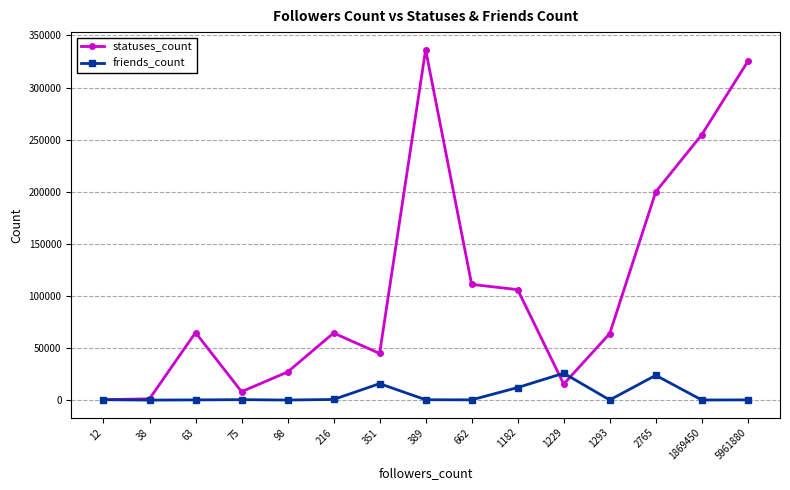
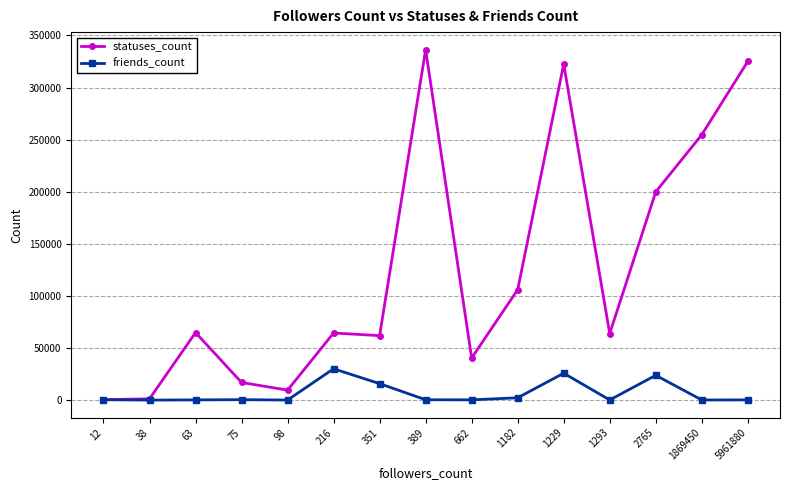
statuses_count, 75: 8000 -> 17000
statuses_count, 98: 27000 -> 10000
friends_count, 216: 1000 -> 30000
statuses_count, 351: 45000 -> 62000
statuses_count, 662: 111000 -> 40000
friends_count, 1182: 12000 -> 2000
statuses_count, 1229: 15000 -> 323000
